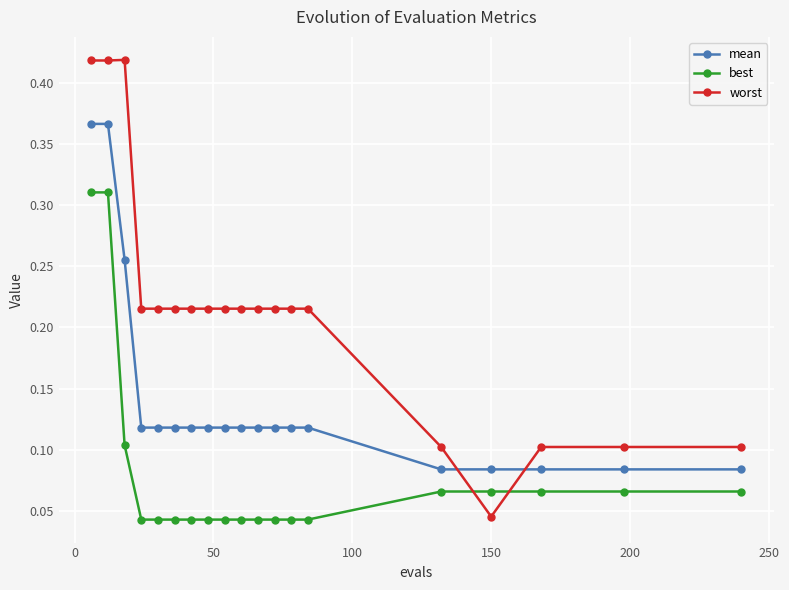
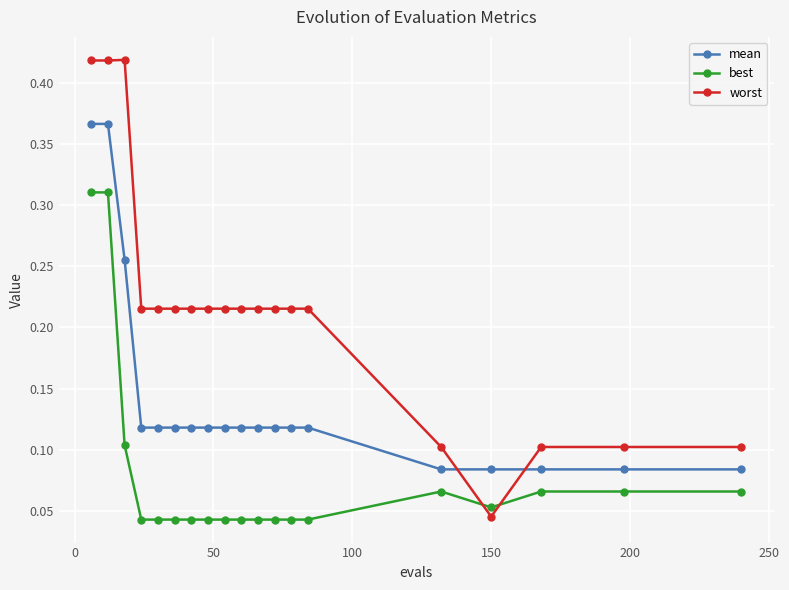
best, 150: 0.066 -> 0.053
